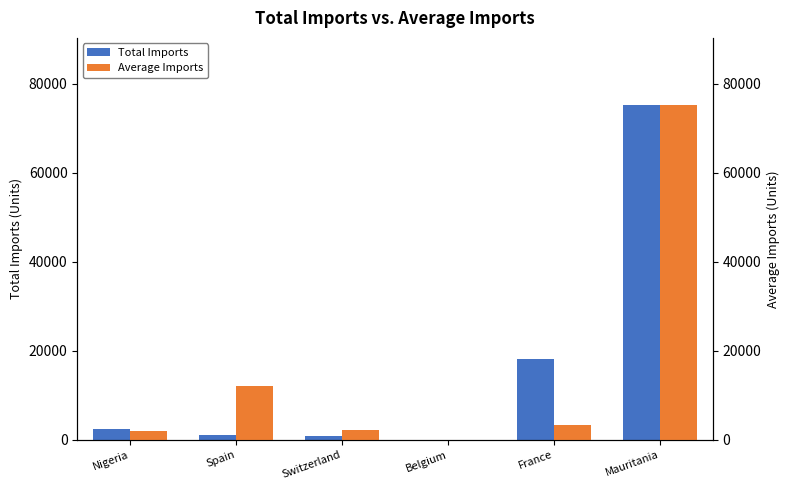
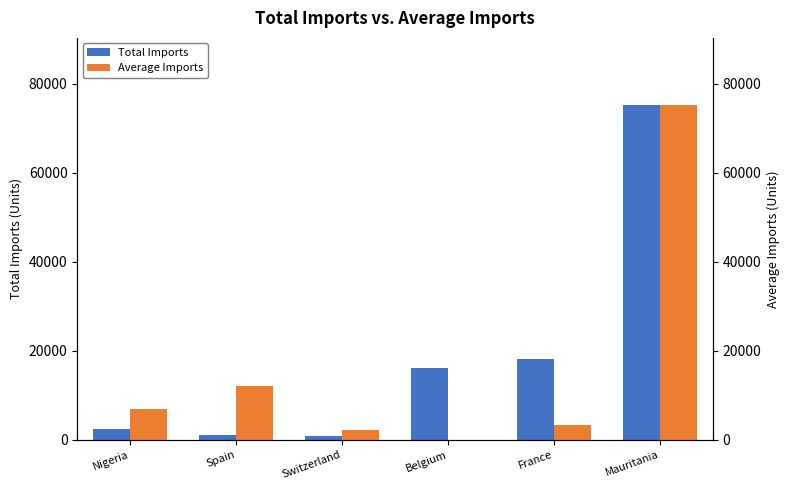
Total Imports, Belgium: 0 -> 16000
Average Imports, Nigeria: 2000 -> 7000
